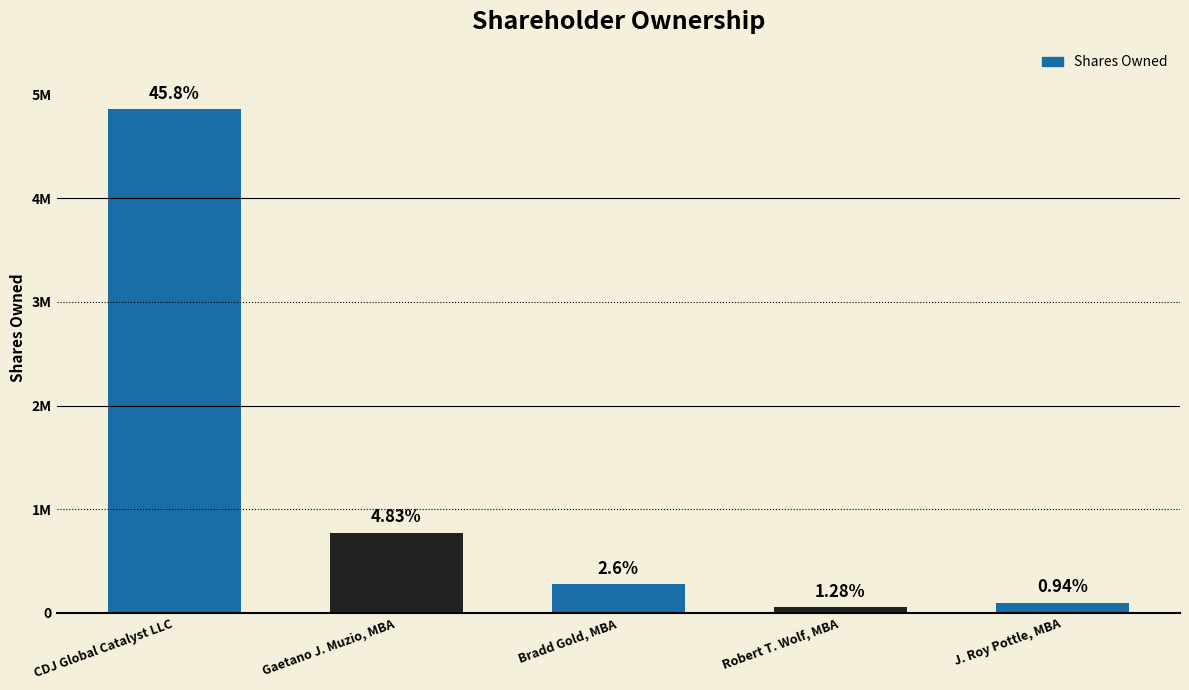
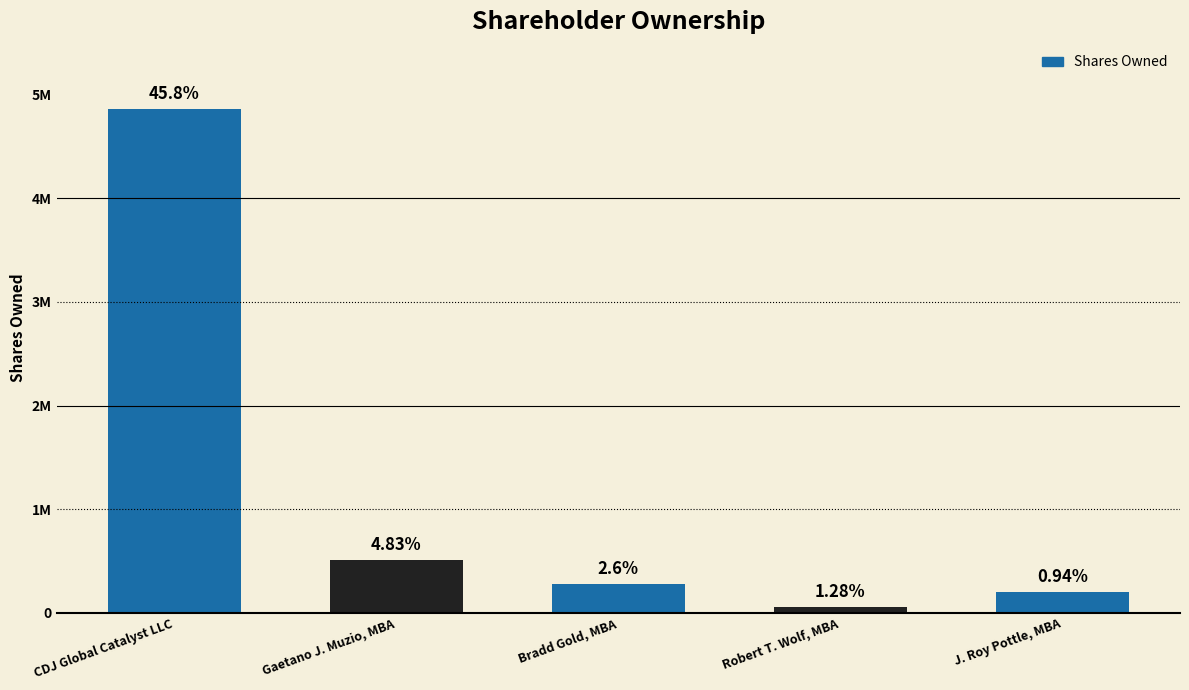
Gaetano J. Muzio, MBA: 780000 -> 510000
J. Roy Pottle, MBA: 100000 -> 200000
